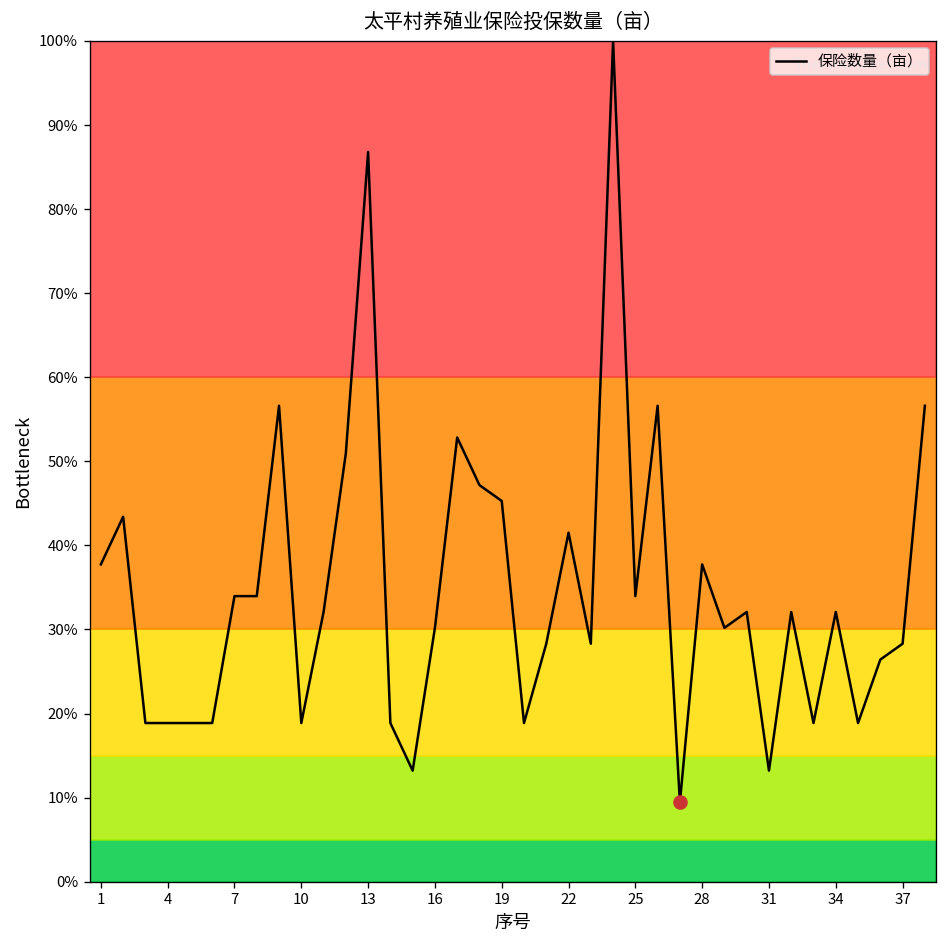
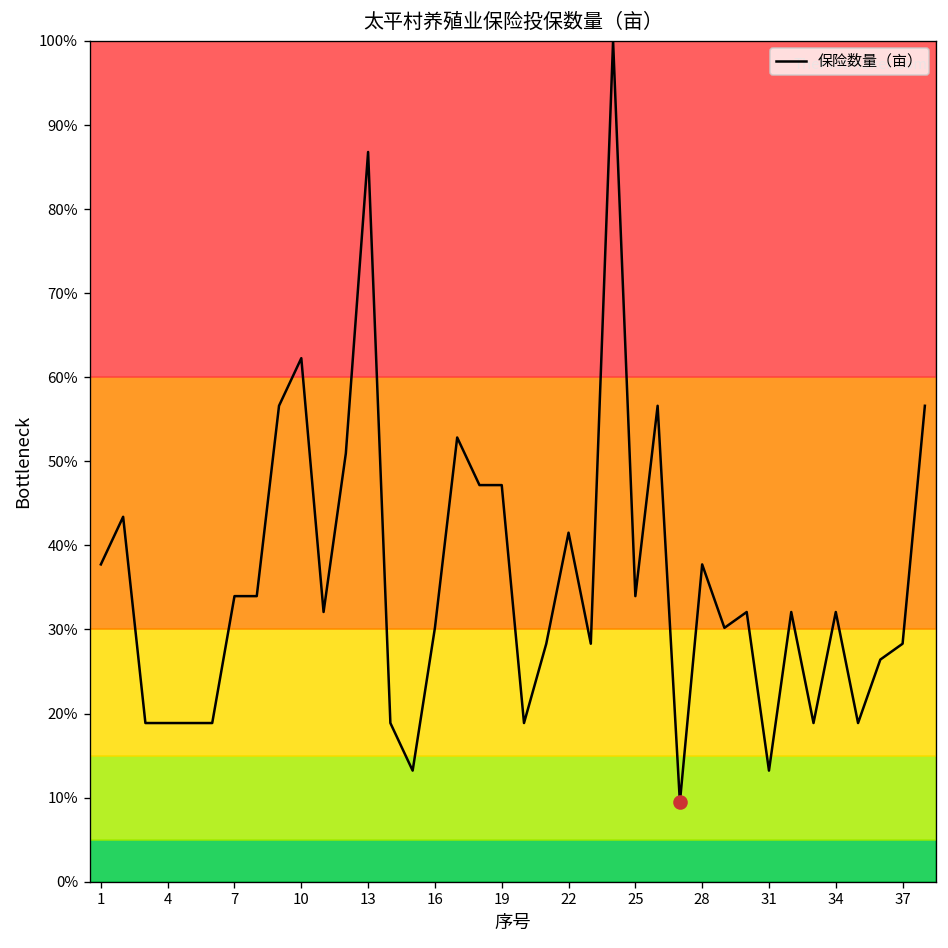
保险数量（亩）, 10: 19% -> 62%
保险数量（亩）, 19: 45% -> 47%
